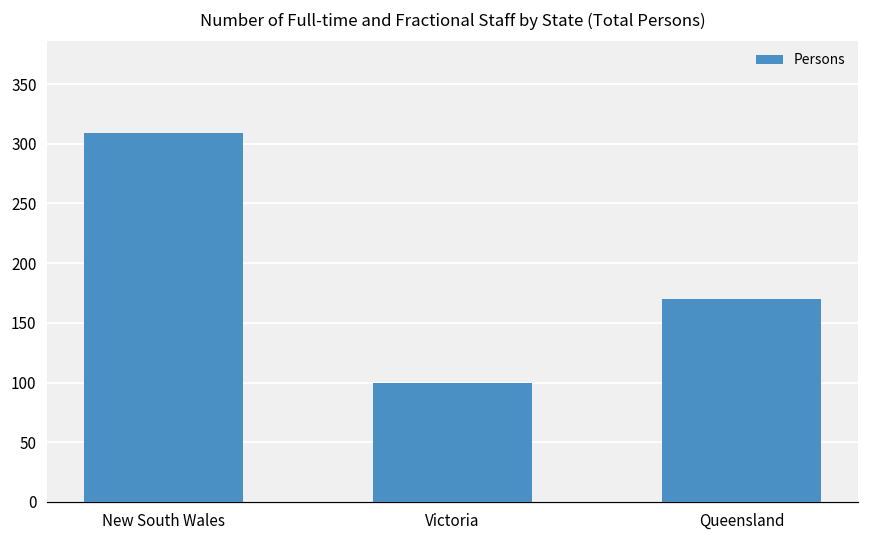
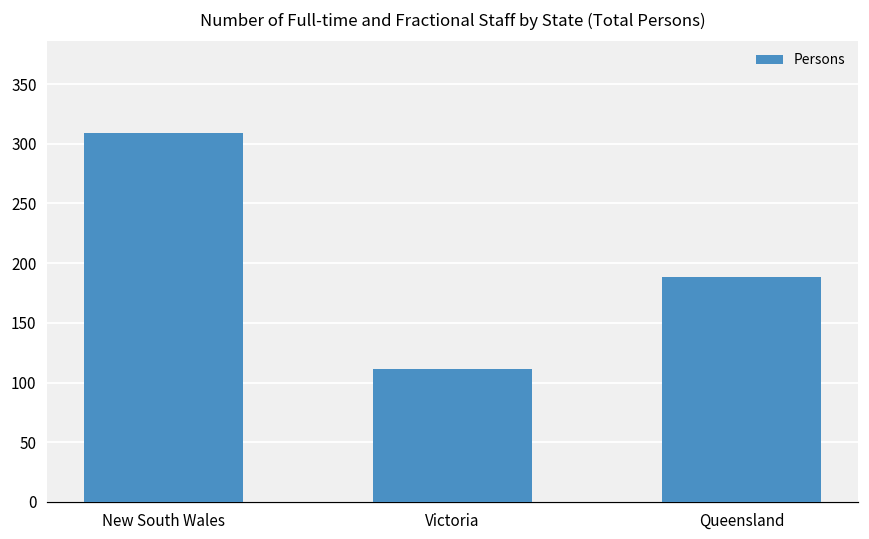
Victoria: 100 -> 111
Queensland: 170 -> 188
